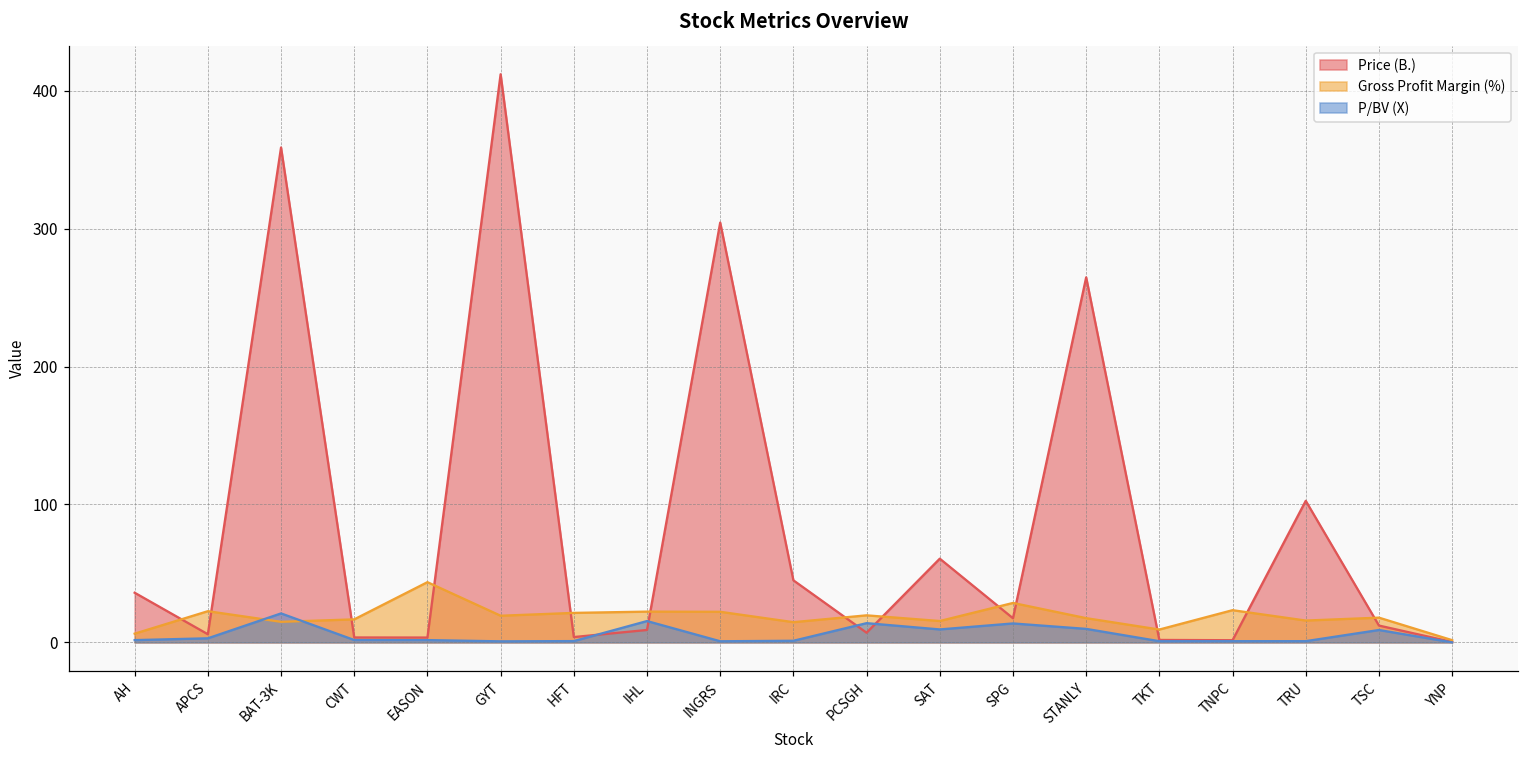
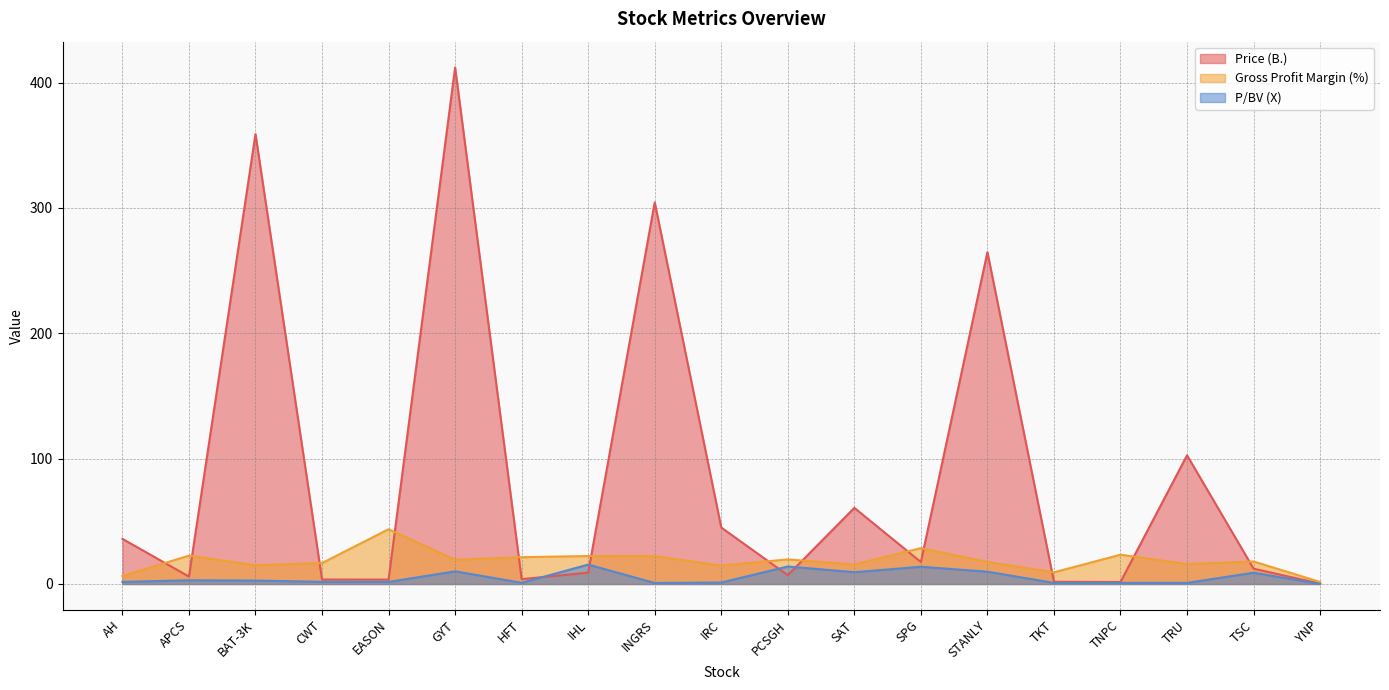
P/BV (X), BAT-3K: 21 -> 3
P/BV (X), GYT: 1 -> 10
